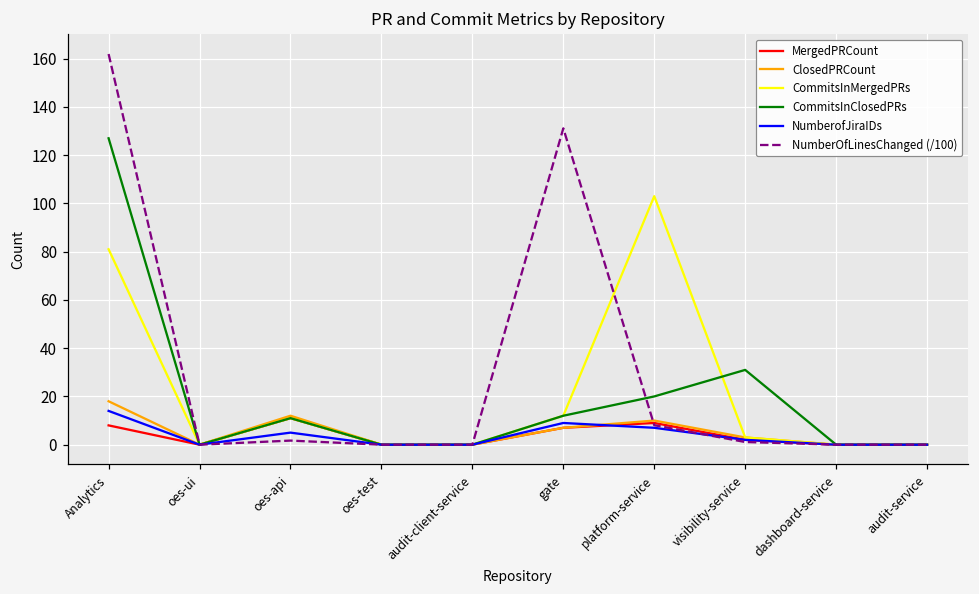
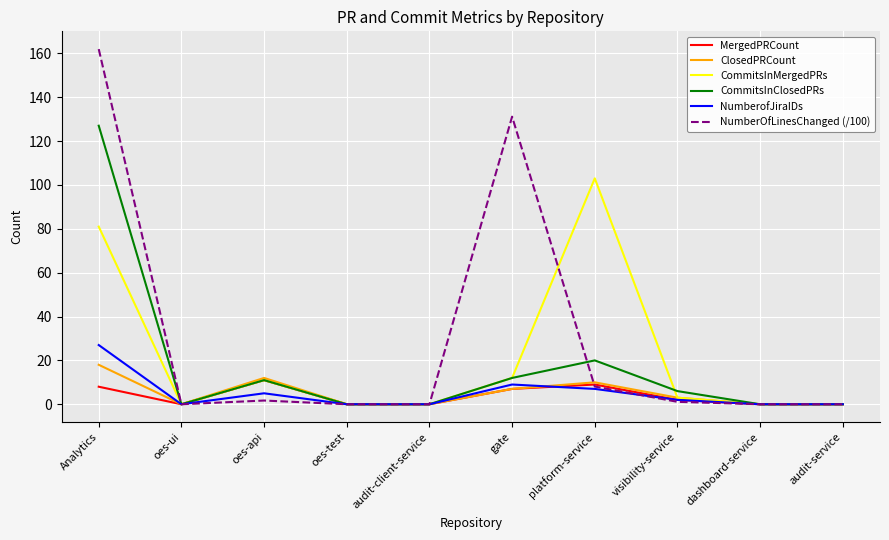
NumberofJiraIDs, Analytics: 14 -> 27
CommitsInClosedPRs, visibility-service: 31 -> 6
